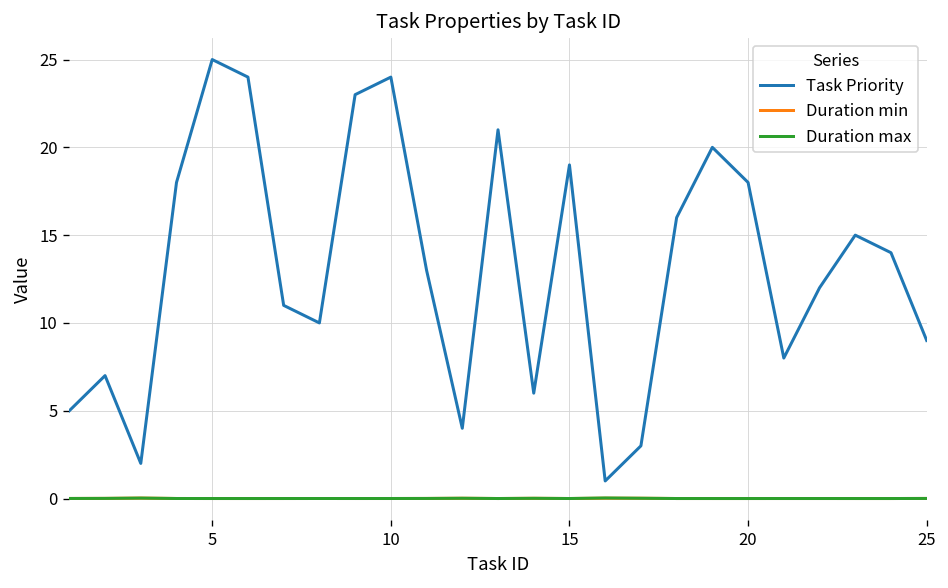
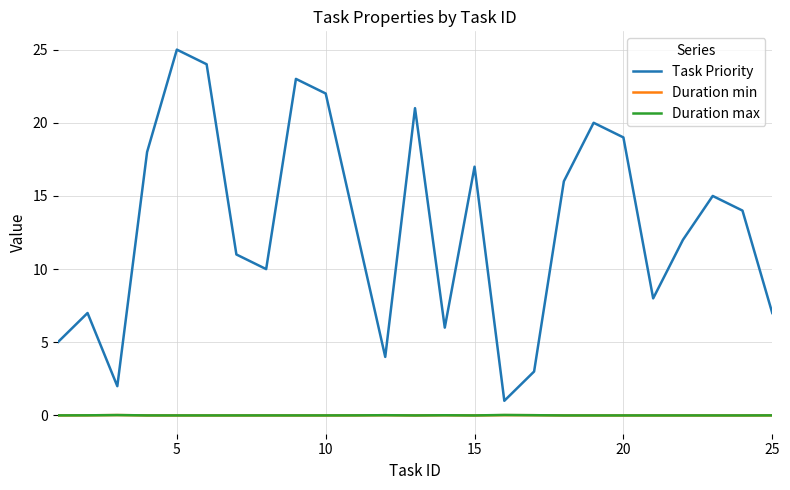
Task Priority, 10: 24 -> 22
Task Priority, 15: 19 -> 17
Task Priority, 20: 18 -> 19
Task Priority, 25: 9 -> 7
